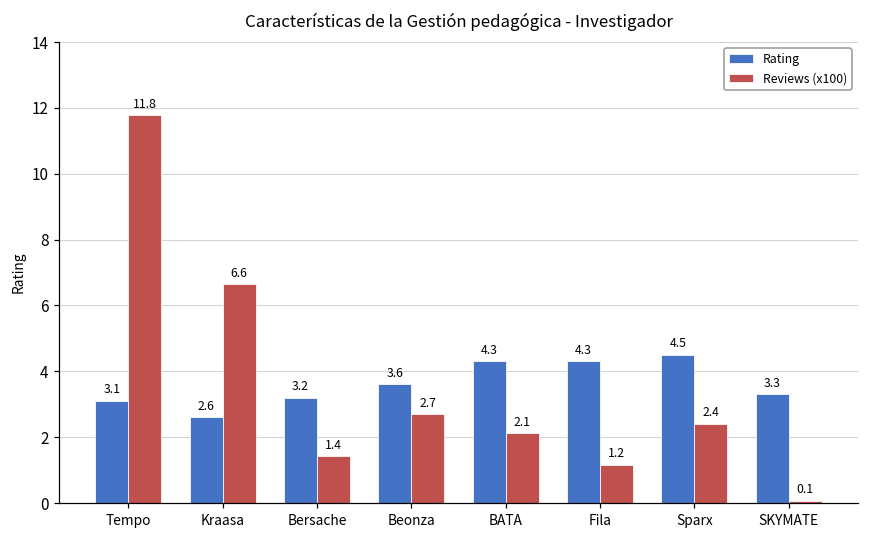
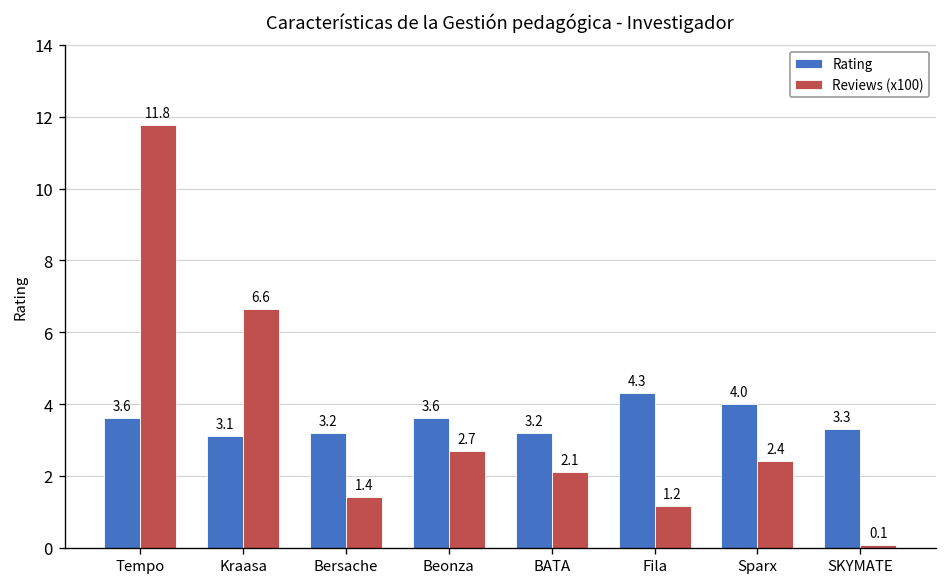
Rating, Tempo: 3.1 -> 3.6
Rating, Kraasa: 2.6 -> 3.1
Rating, BATA: 4.3 -> 3.2
Rating, Sparx: 4.5 -> 4.0
